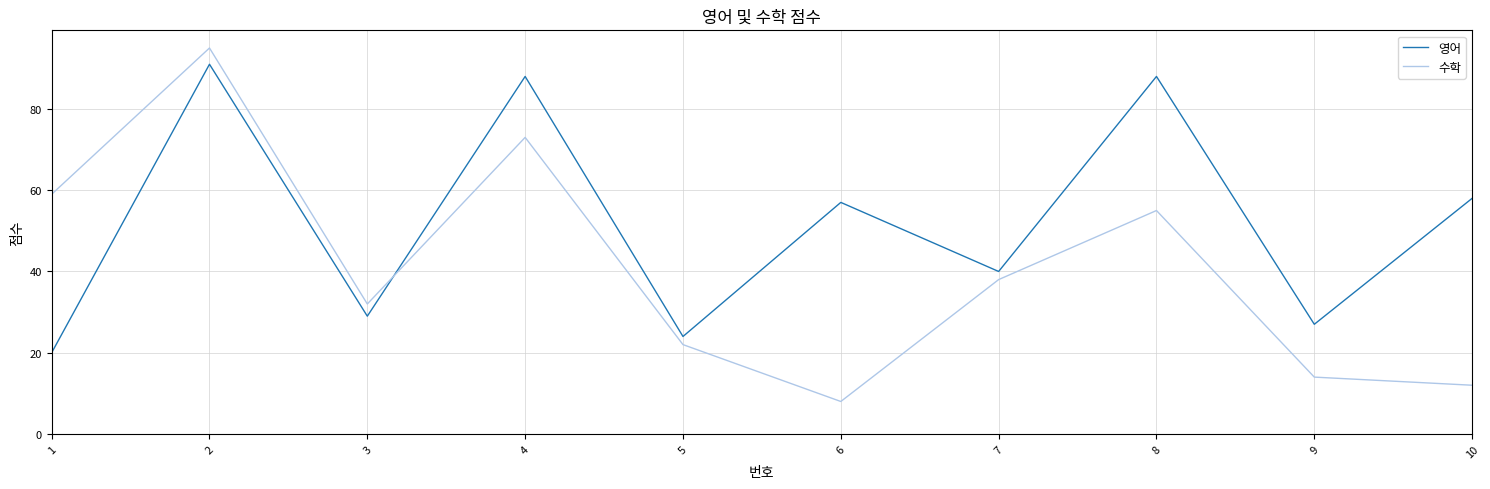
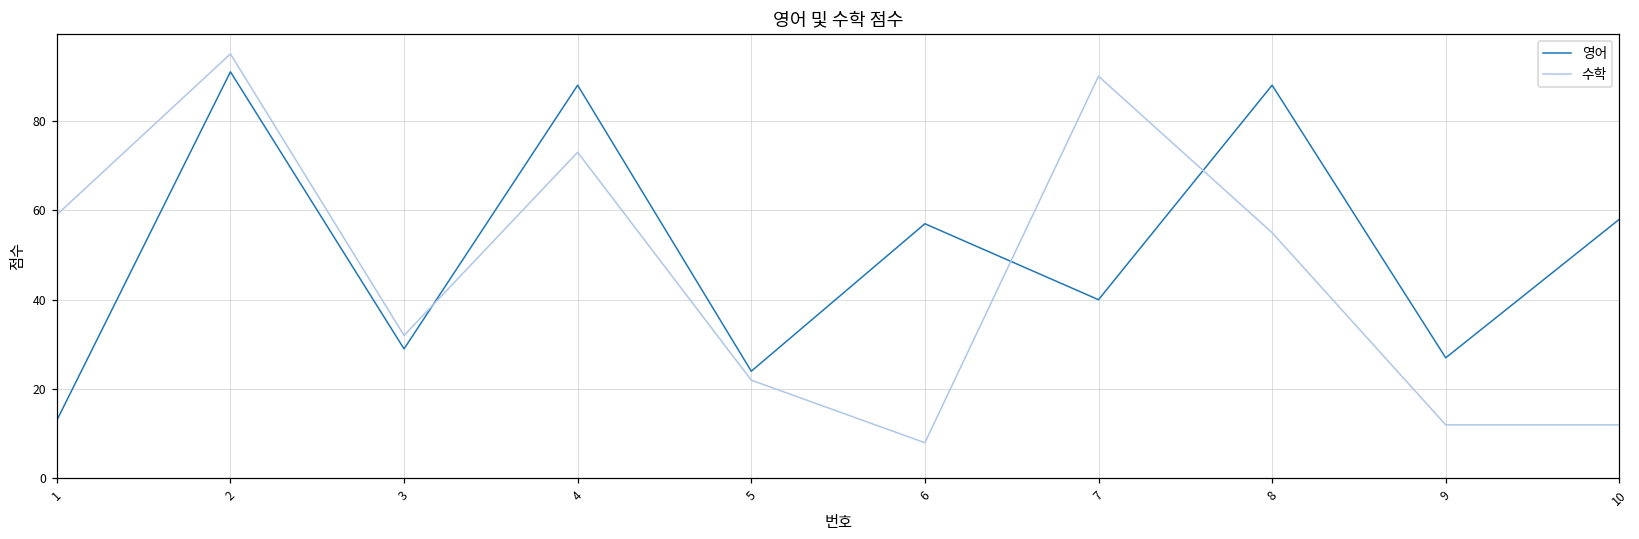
영어, 1: 20 -> 13
수학, 7: 38 -> 90
수학, 9: 14 -> 12
